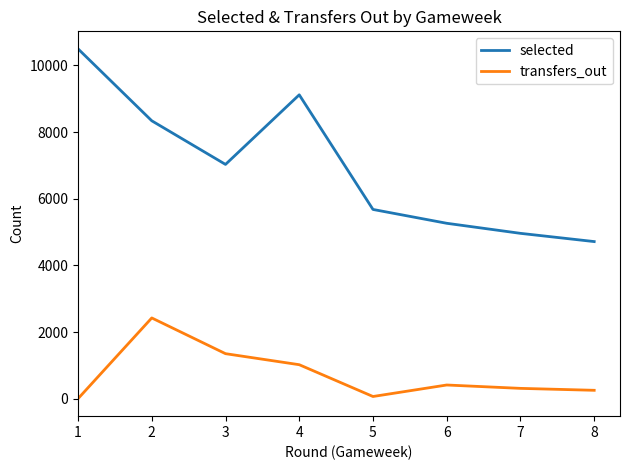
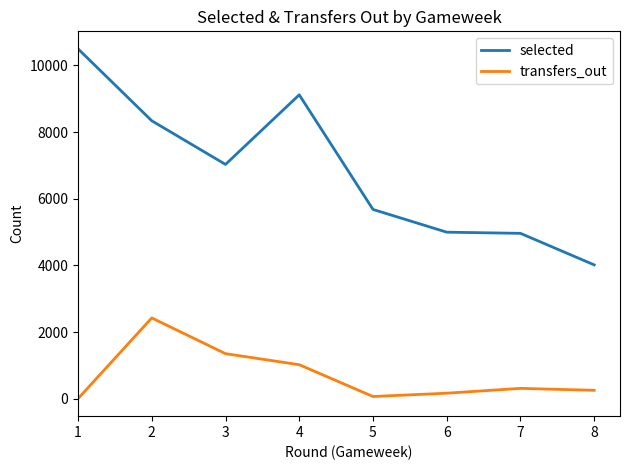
selected, 6: 5300 -> 5000
transfers_out, 6: 400 -> 200
selected, 8: 4700 -> 4000
